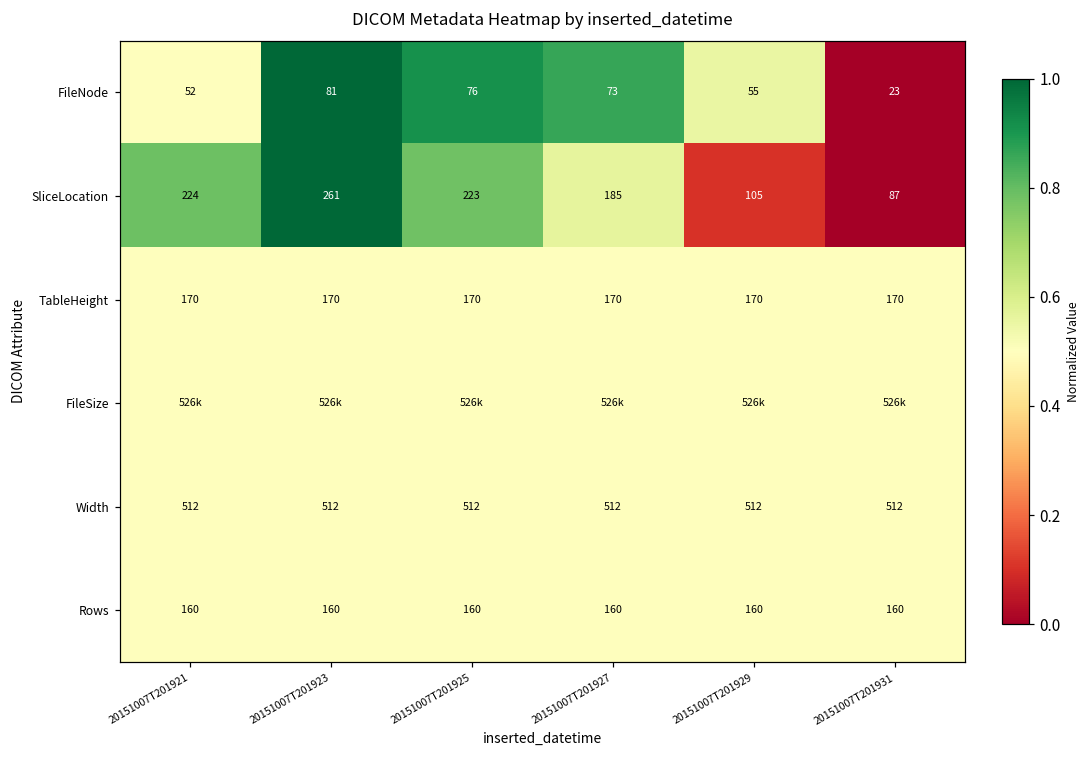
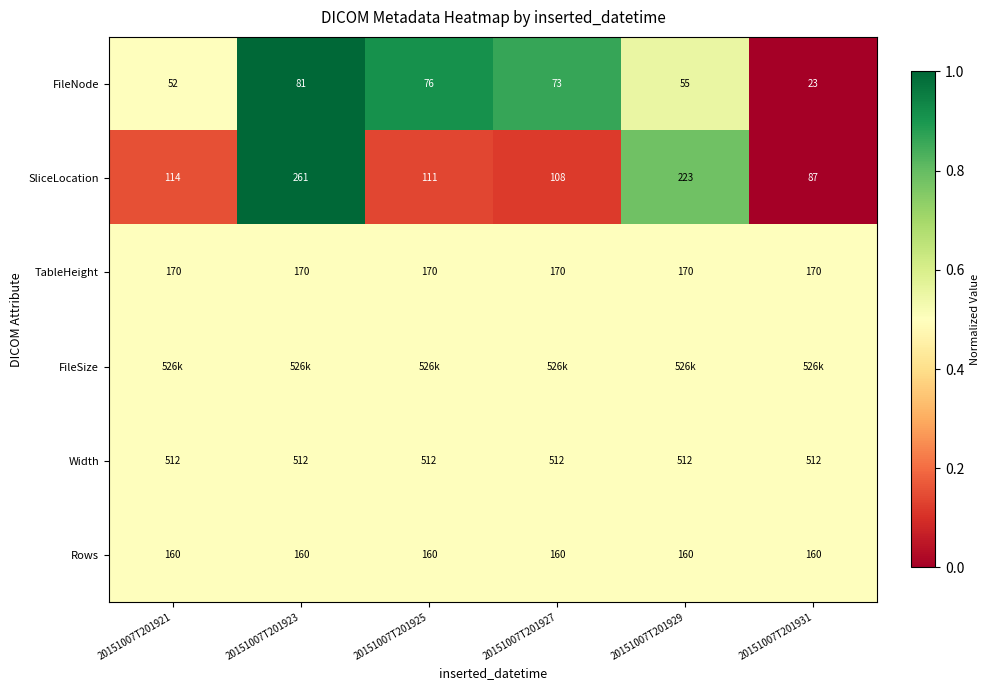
SliceLocation, 20151007T201921: 224 -> 114
SliceLocation, 20151007T201925: 223 -> 111
SliceLocation, 20151007T201927: 185 -> 108
SliceLocation, 20151007T201929: 105 -> 223
